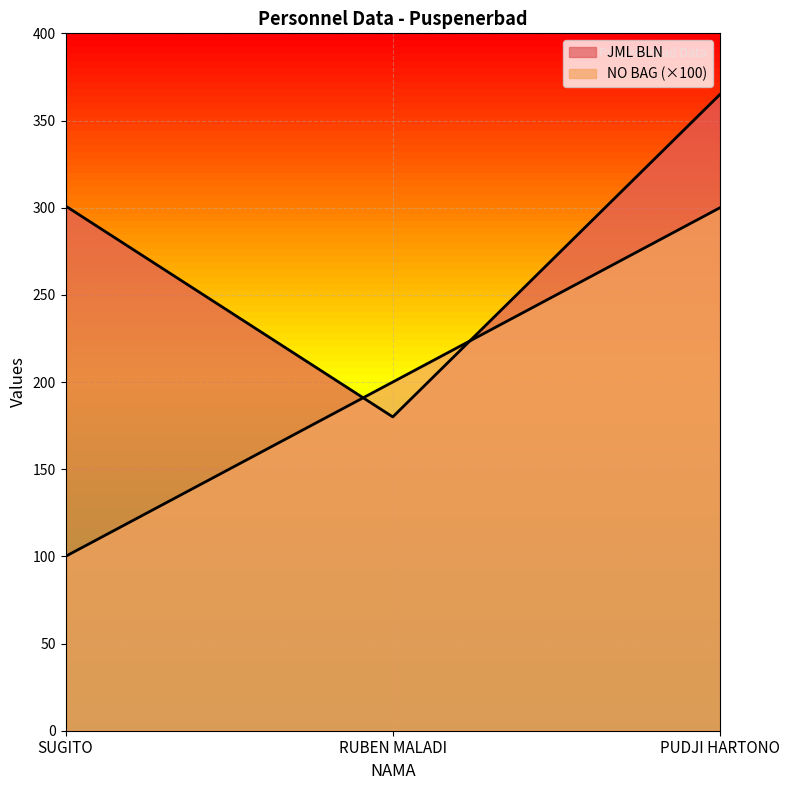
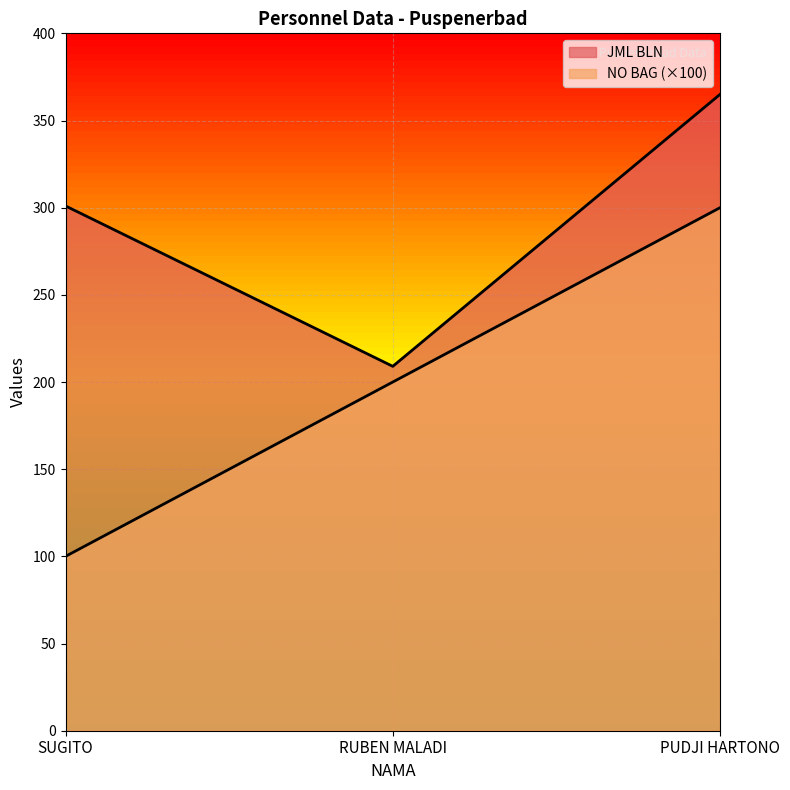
JML BLN, RUBEN MALADI: 180 -> 209
